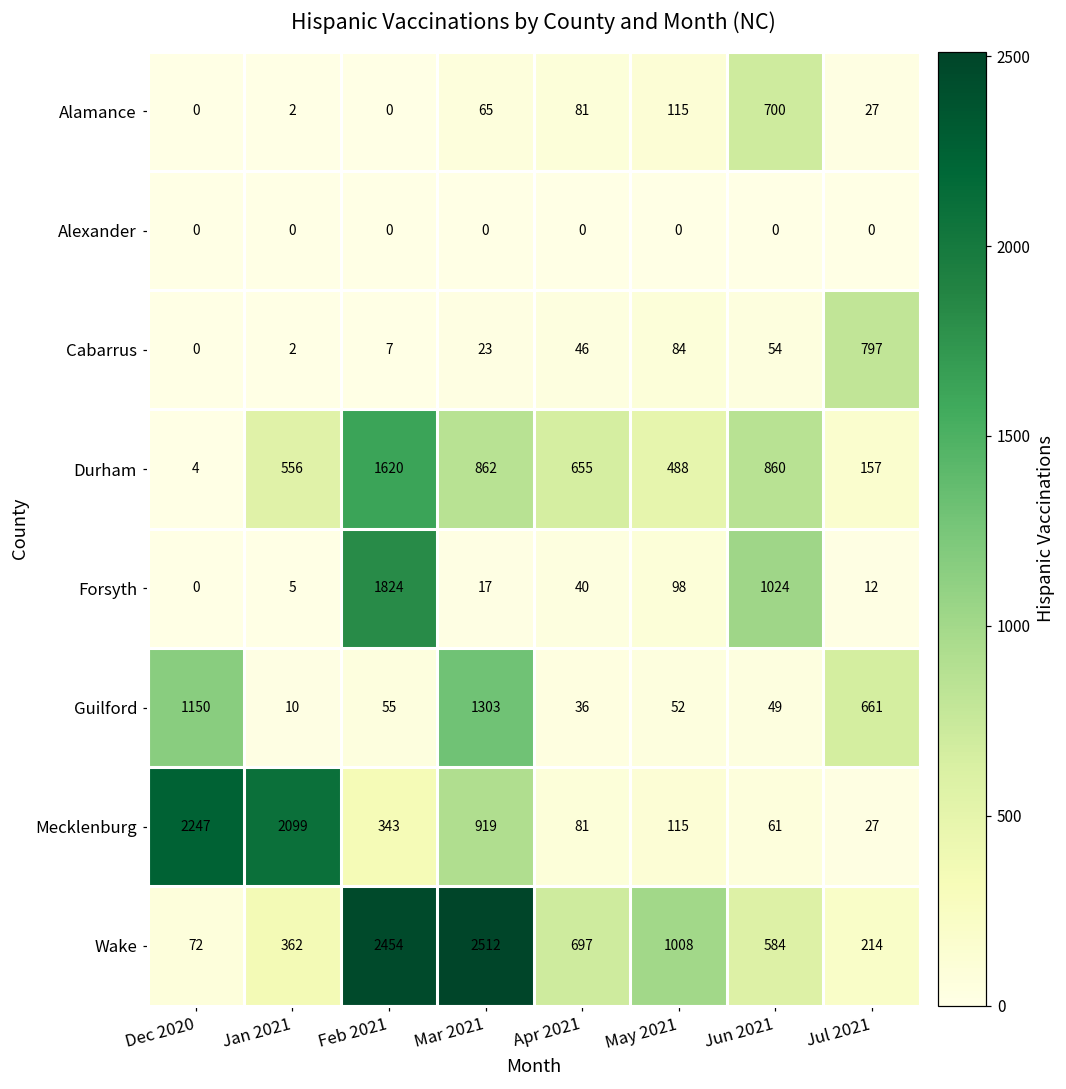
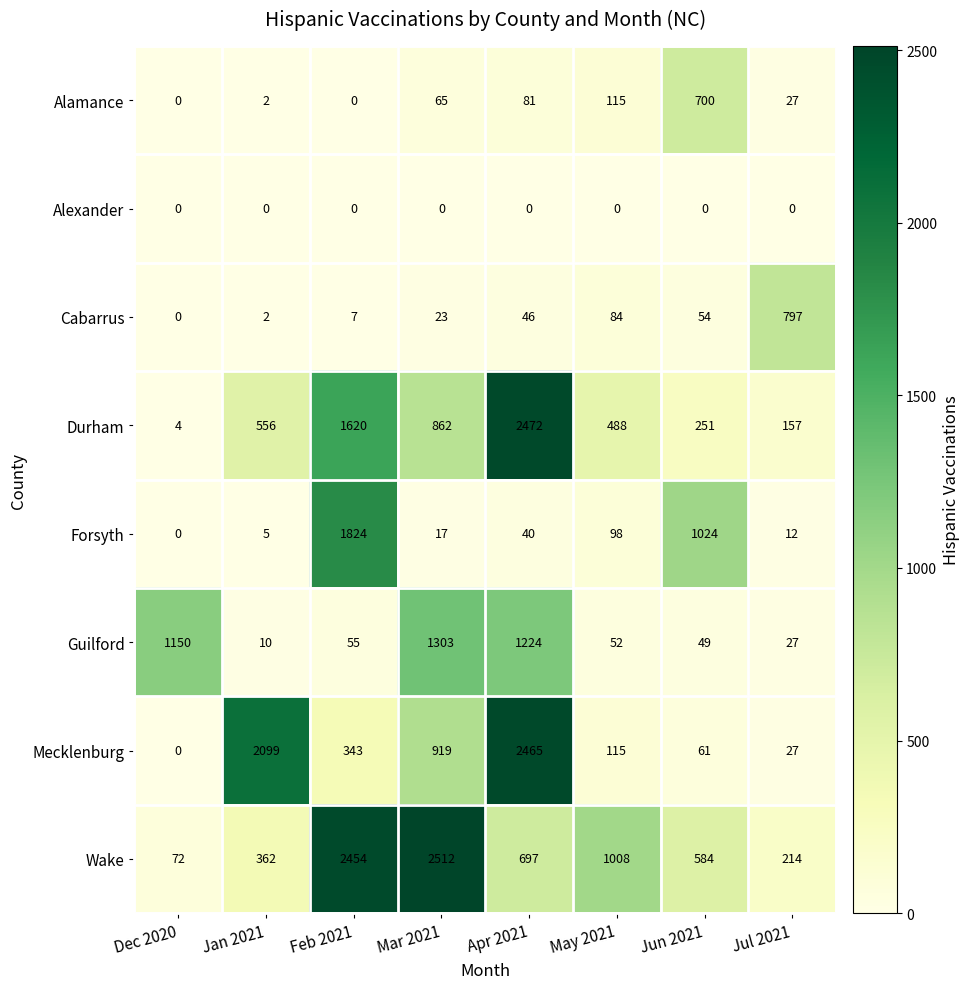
Durham, Apr 2021: 655 -> 2472
Durham, Jun 2021: 860 -> 251
Guilford, Apr 2021: 36 -> 1224
Guilford, Jul 2021: 661 -> 27
Mecklenburg, Dec 2020: 2247 -> 0
Mecklenburg, Apr 2021: 81 -> 2465
